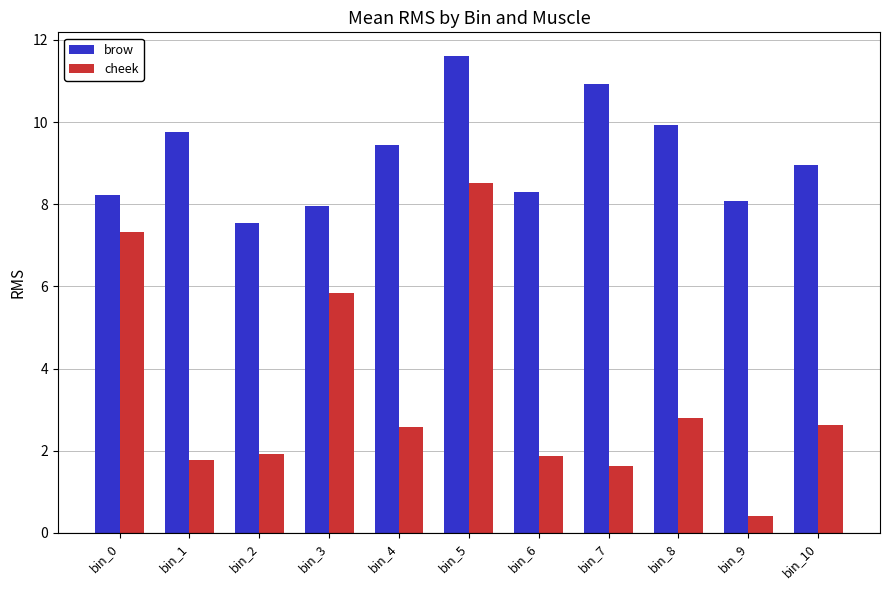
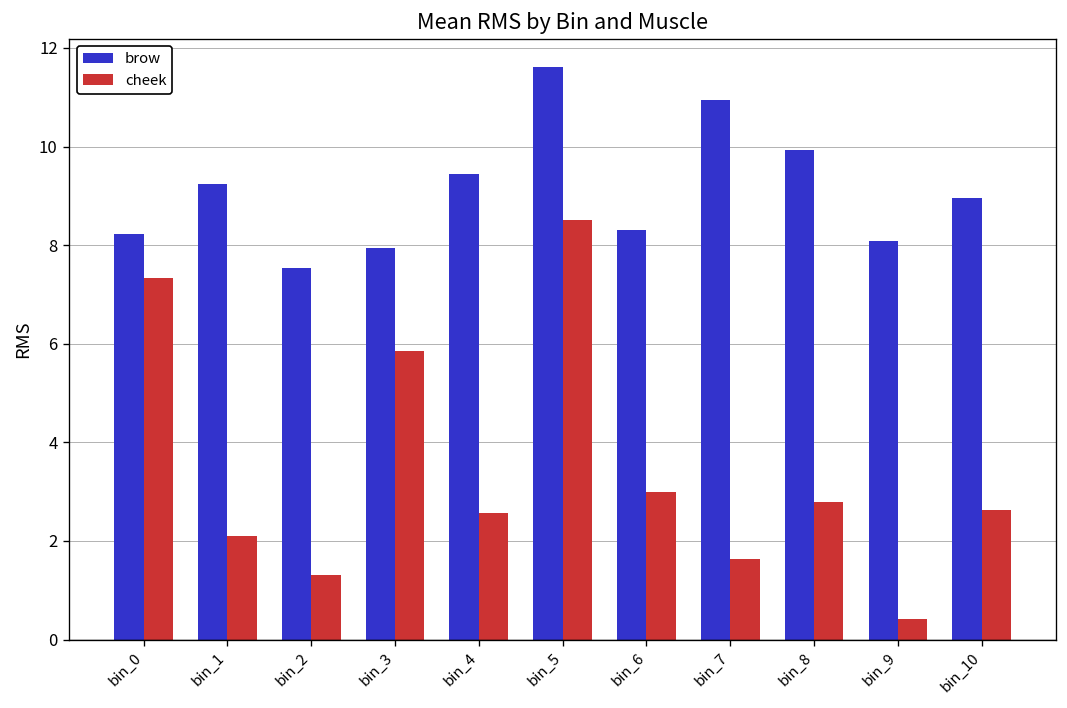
brow, bin_1: 9.8 -> 9.2
cheek, bin_1: 1.8 -> 2.1
cheek, bin_2: 1.9 -> 1.3
cheek, bin_6: 1.9 -> 3.0
